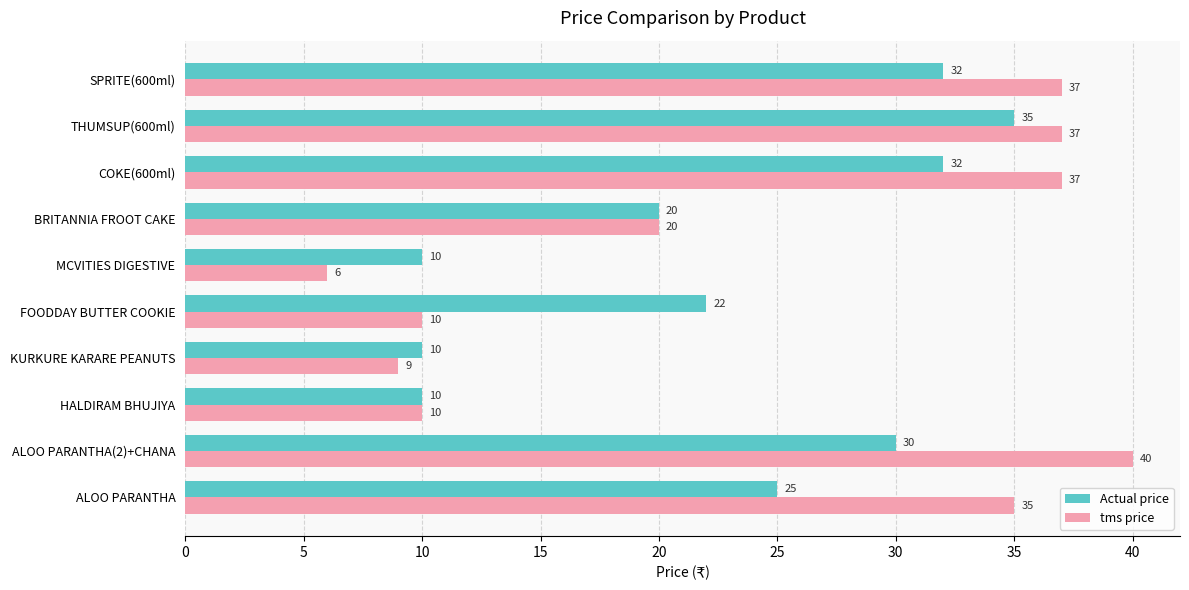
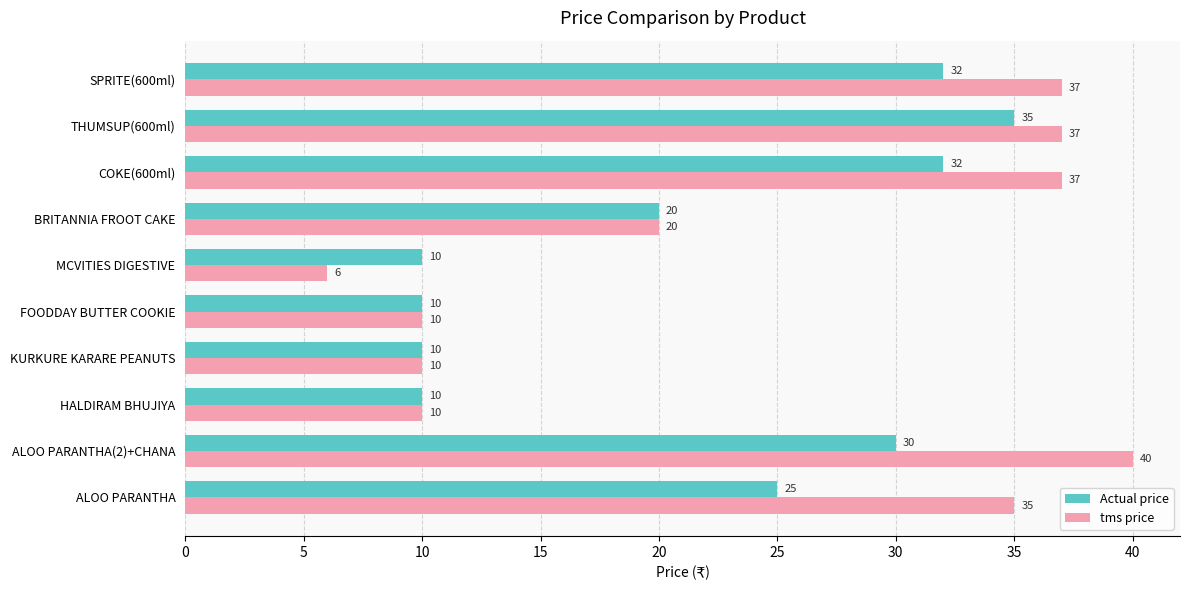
Actual price, FOODDAY BUTTER COOKIE: 22 -> 10
tms price, KURKURE KARARE PEANUTS: 9 -> 10
